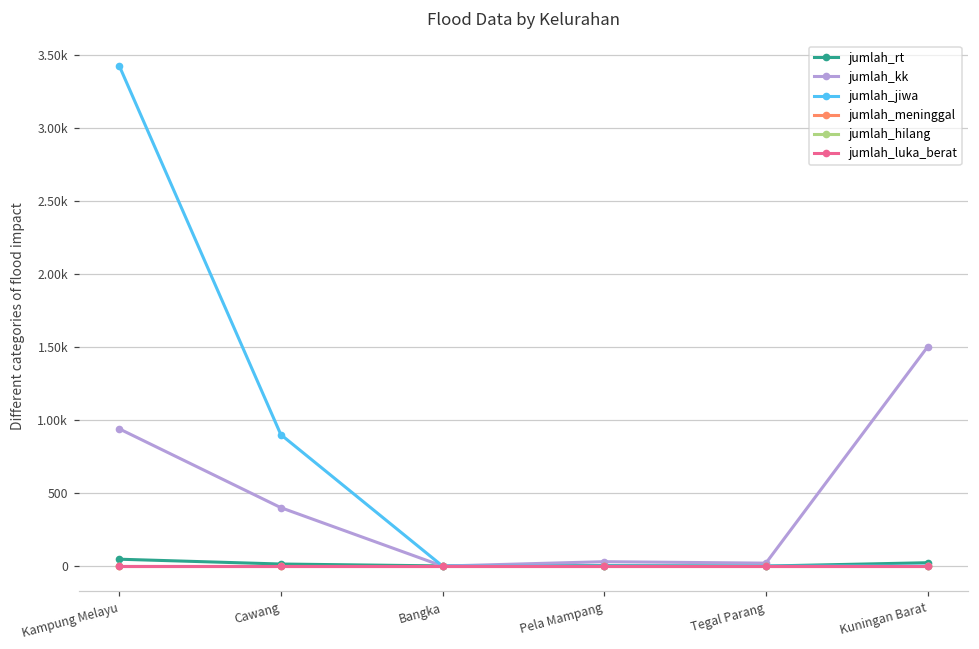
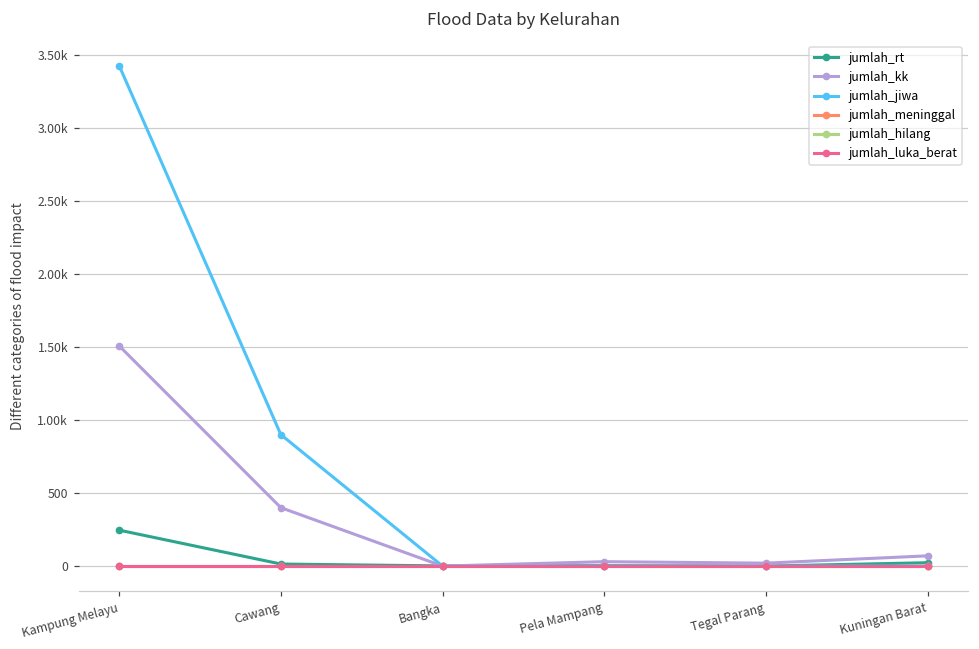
jumlah_rt, Kampung Melayu: 50 -> 250
jumlah_kk, Kampung Melayu: 940 -> 1510
jumlah_kk, Kuningan Barat: 1500 -> 70
